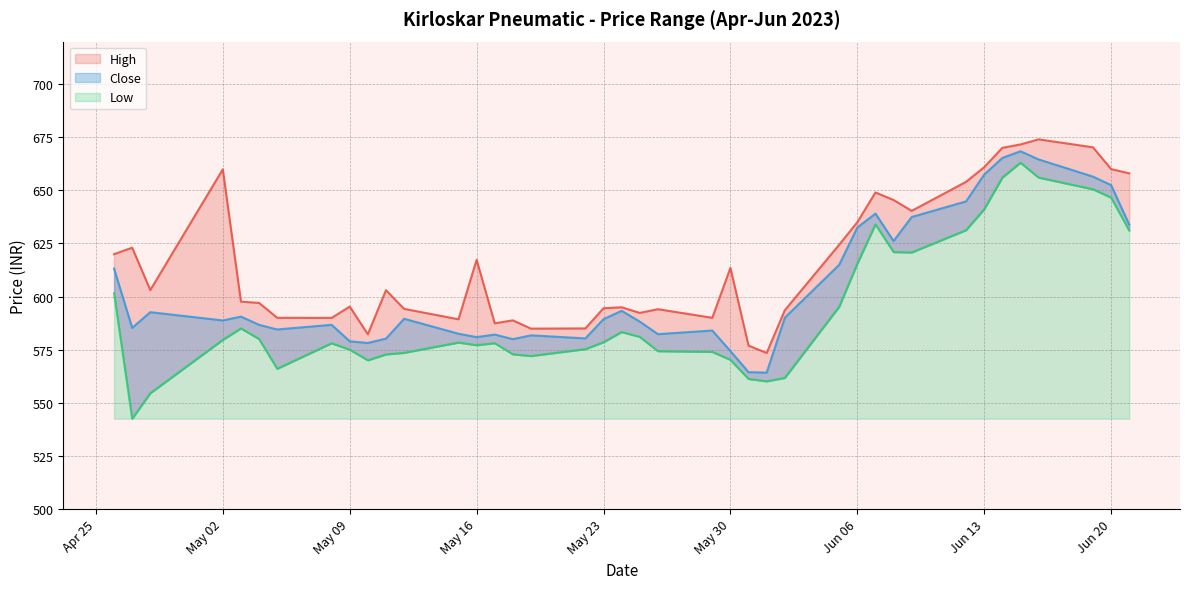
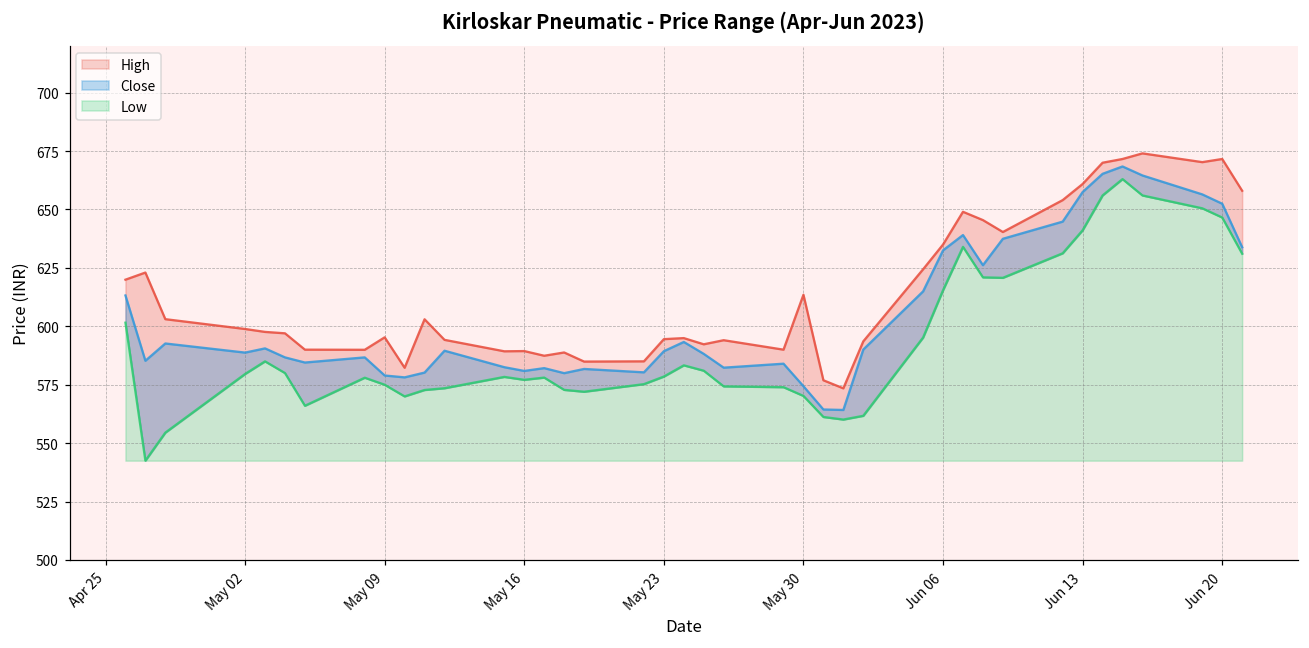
High, May 02: 660 -> 599
High, May 16: 617 -> 589
High, Jun 20: 660 -> 672
